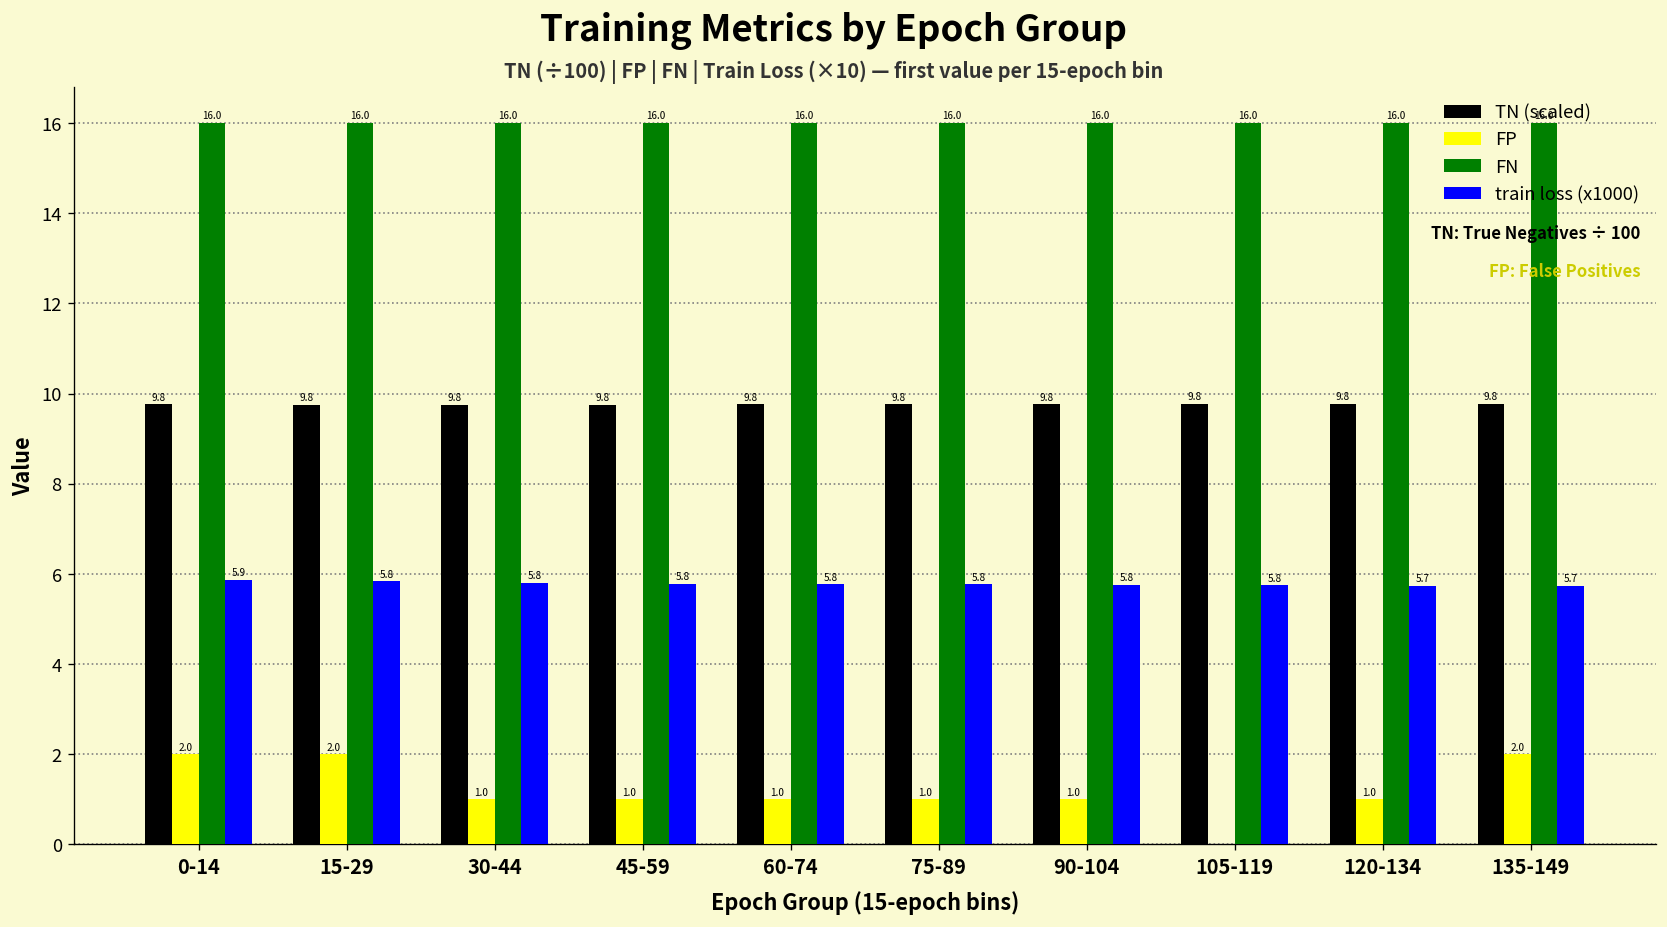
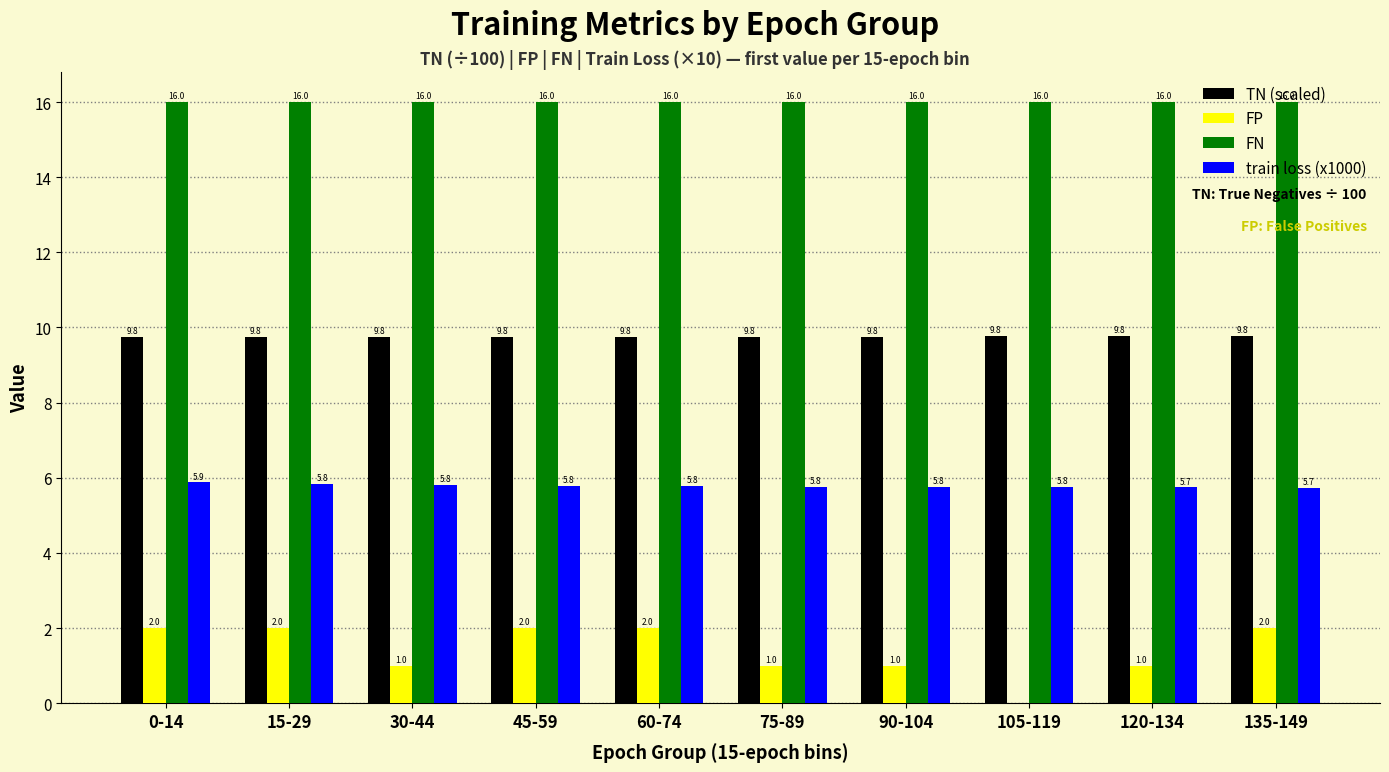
FP, 45-59: 1.0 -> 2.0
FP, 60-74: 1.0 -> 2.0
